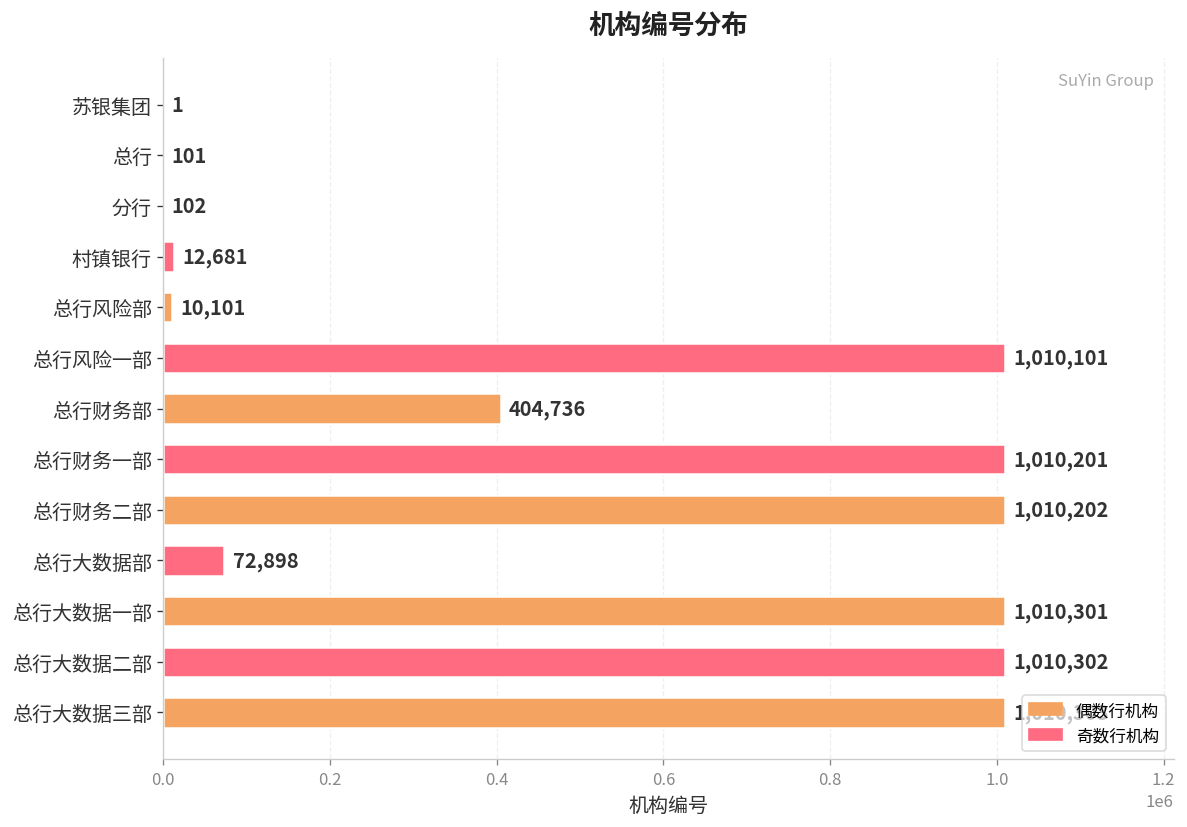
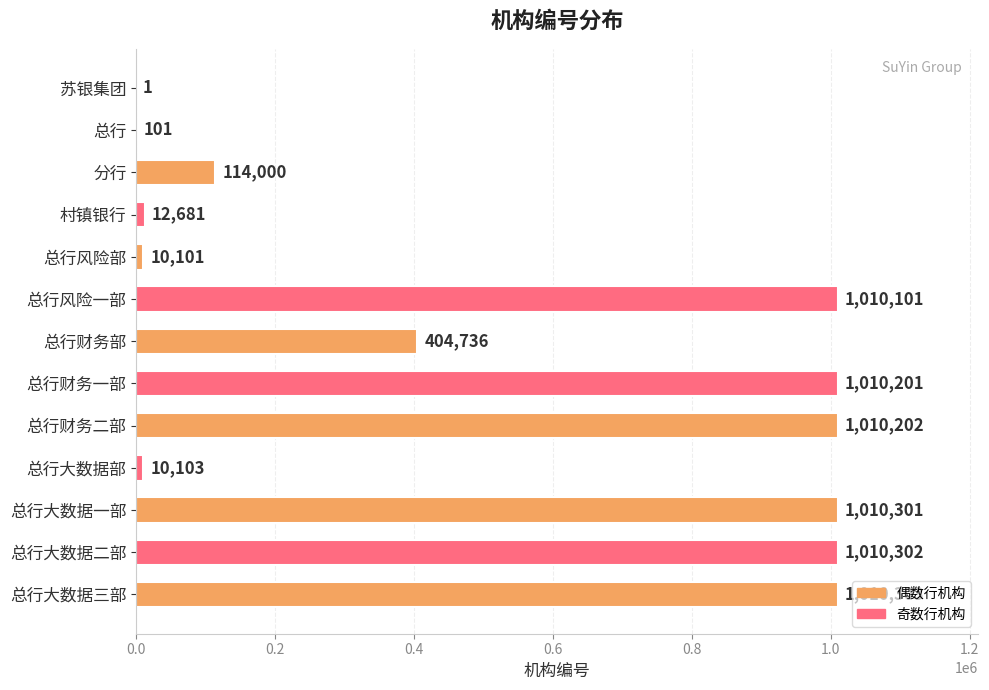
分行: 102 -> 114,000
总行大数据部: 72,898 -> 10,103
